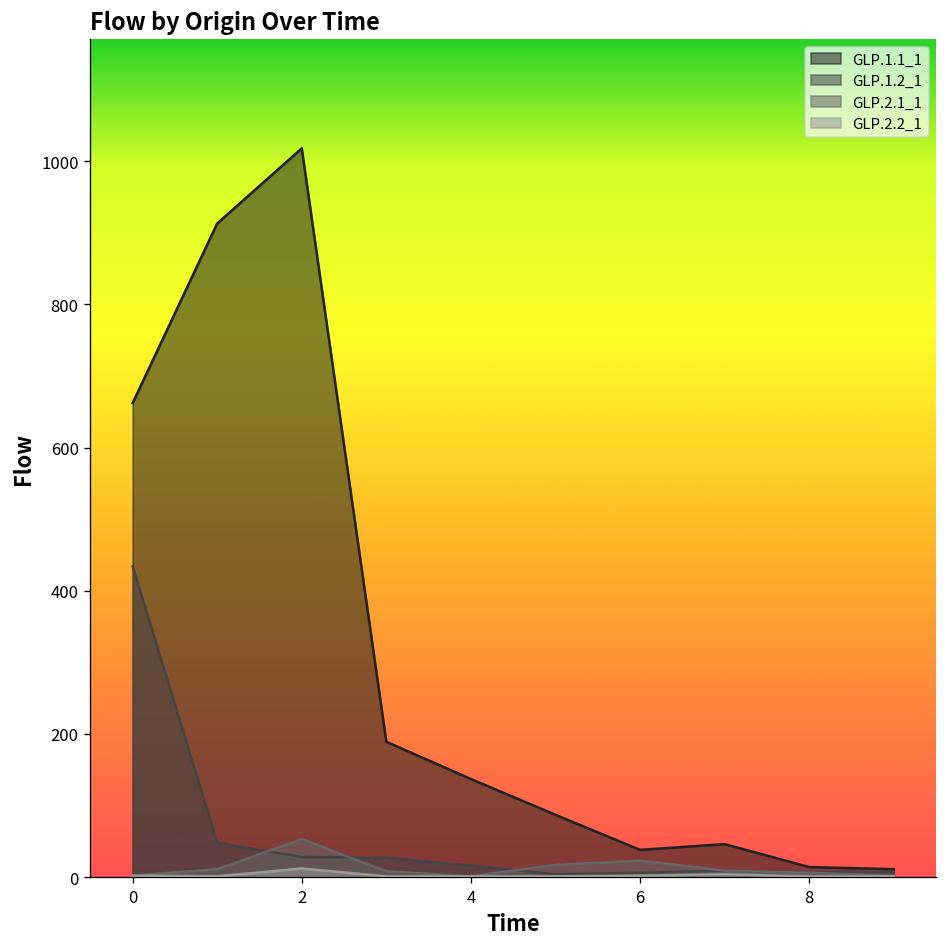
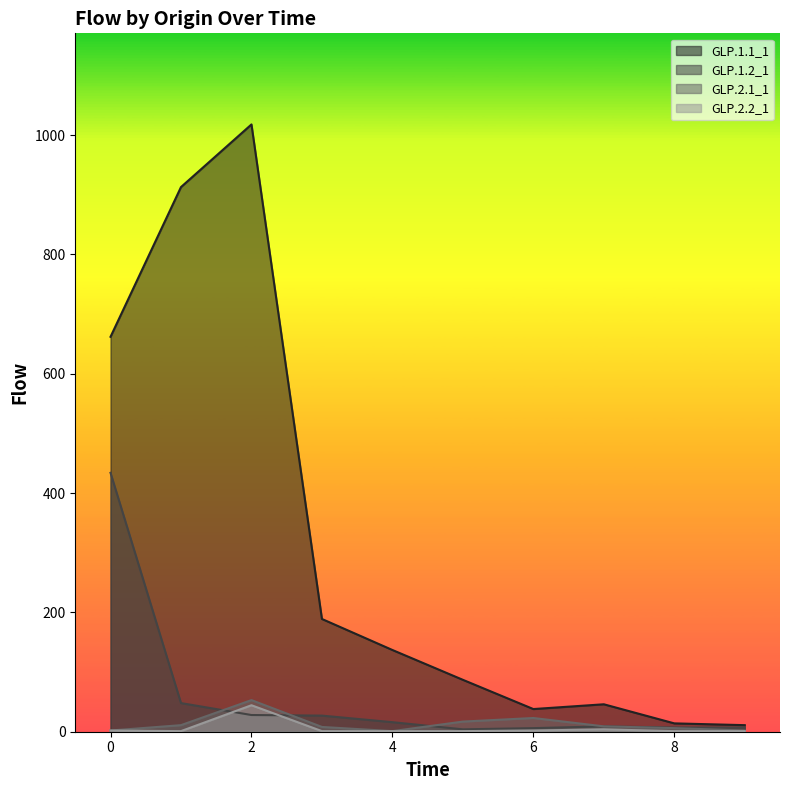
GLP.2.2_1, 2: 10 -> 40
